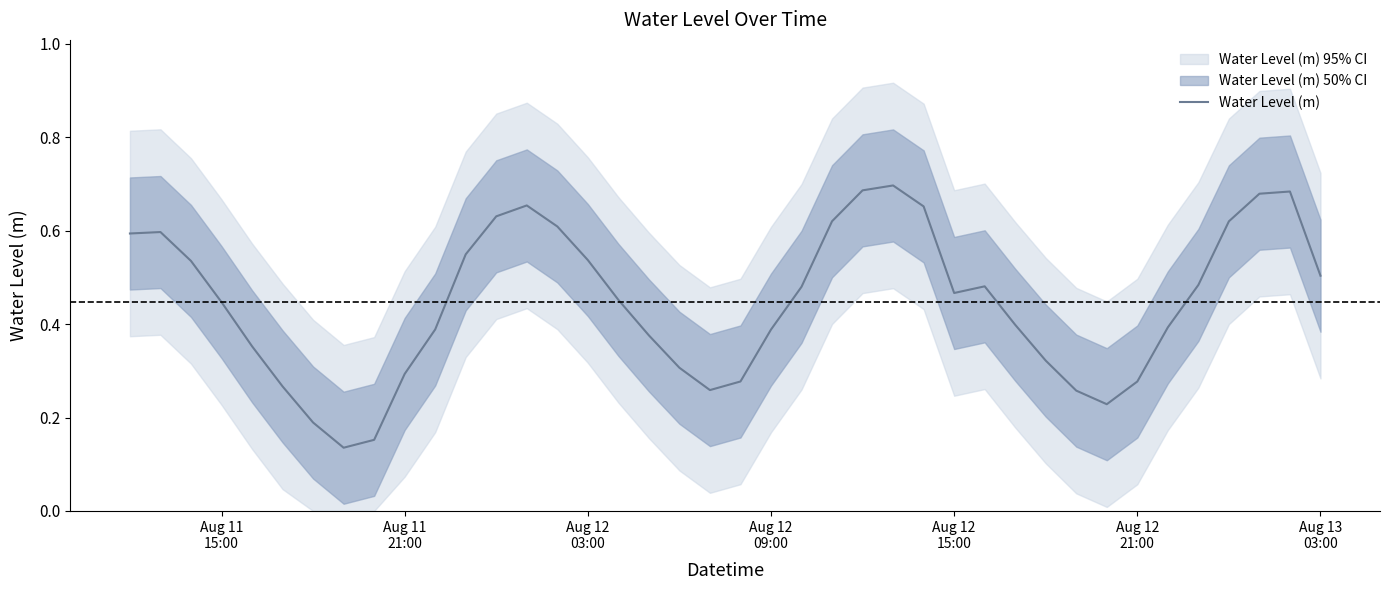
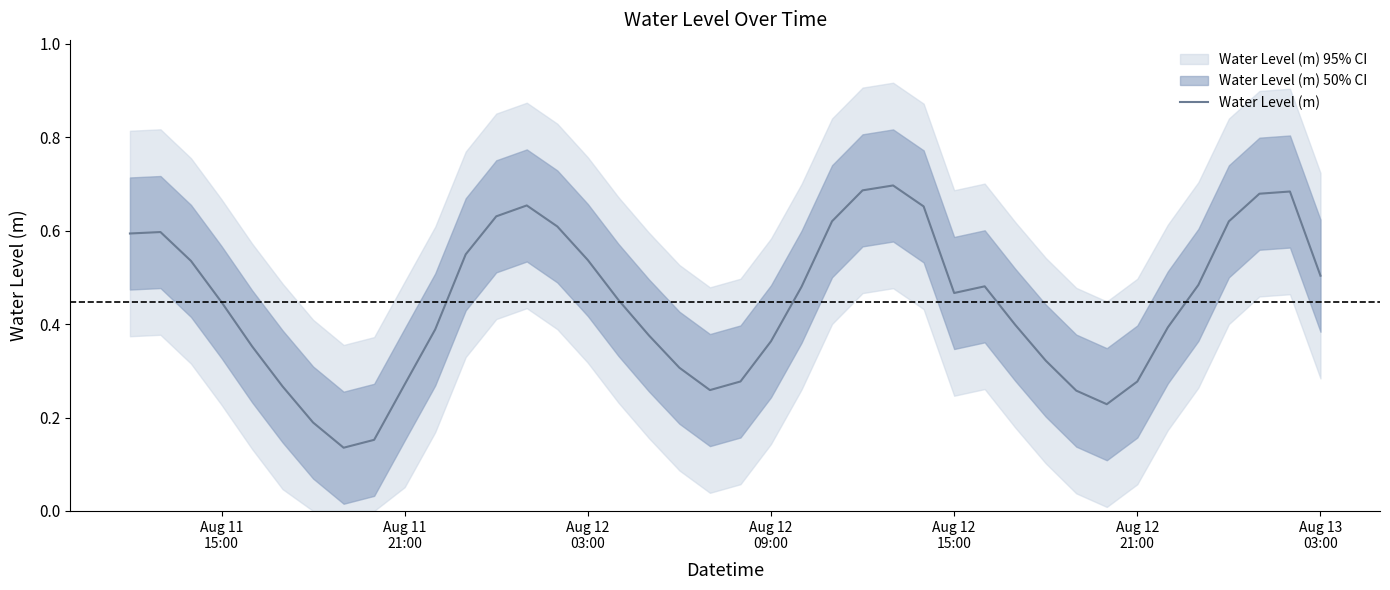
Water Level (m), Aug 11 21:00: 0.29 -> 0.27
Water Level (m), Aug 12 09:00: 0.39 -> 0.36
